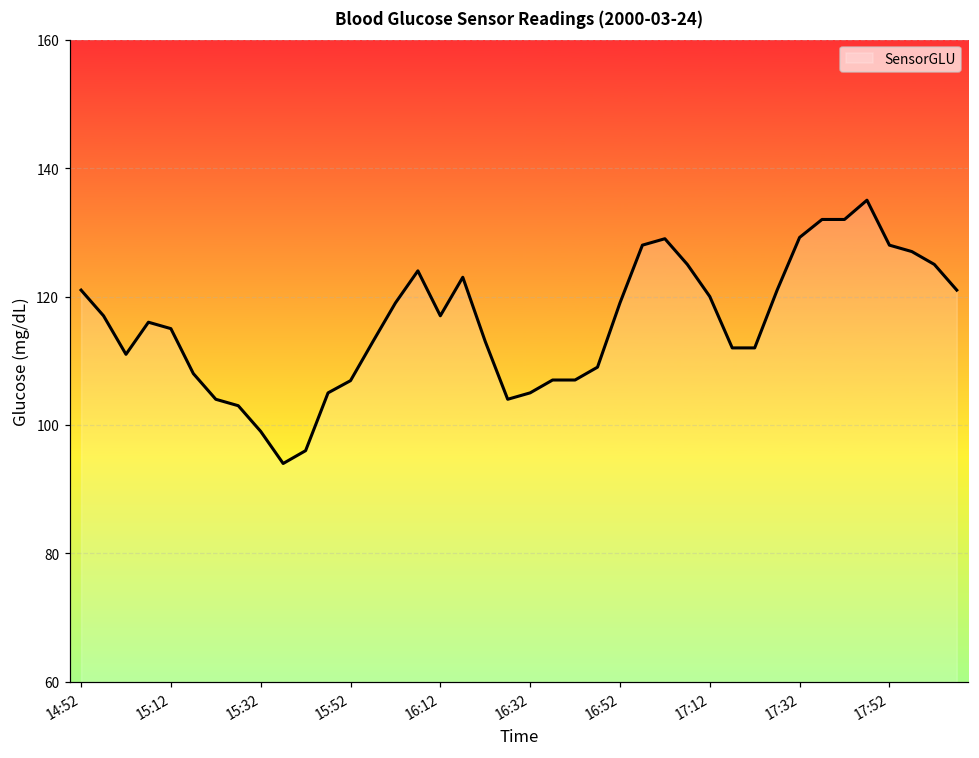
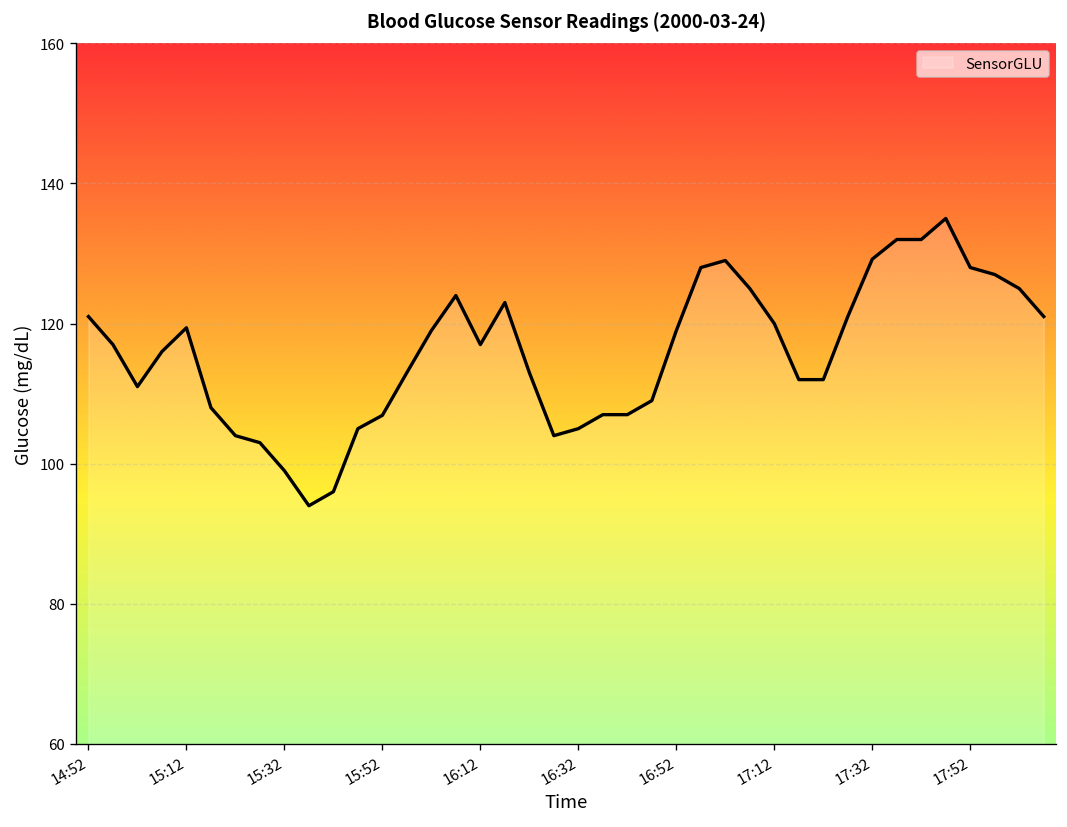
15:12: 115 -> 119
